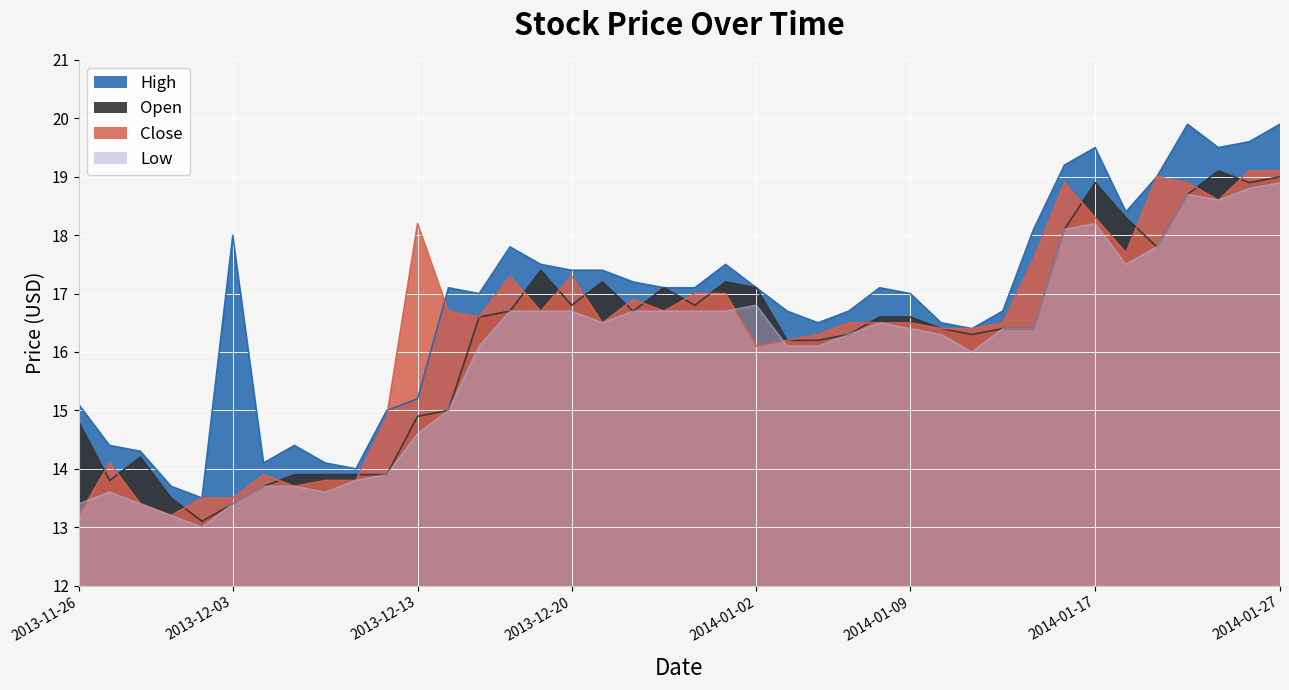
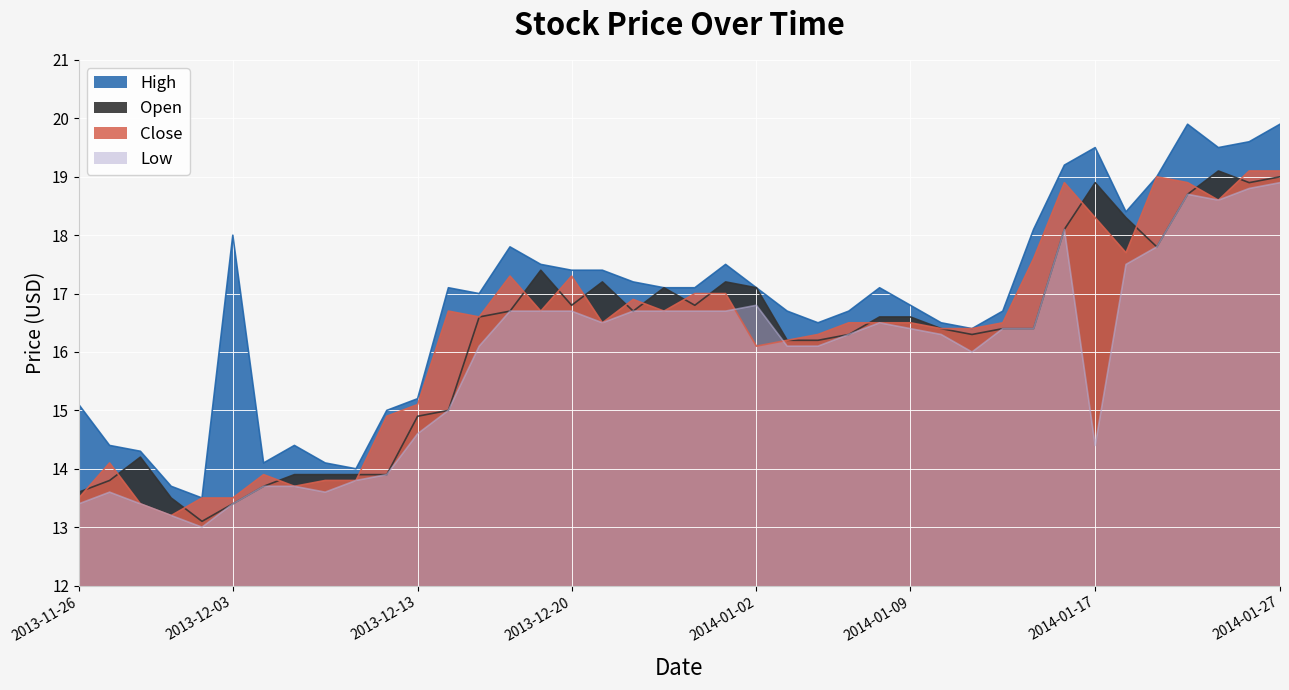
Open, 2013-11-26: 14.8 -> 13.6
Close, 2013-11-26: 13.2 -> 13.5
Close, 2013-12-13: 18.2 -> 15.1
High, 2014-01-09: 17.0 -> 16.8
Low, 2014-01-17: 18.2 -> 14.4
